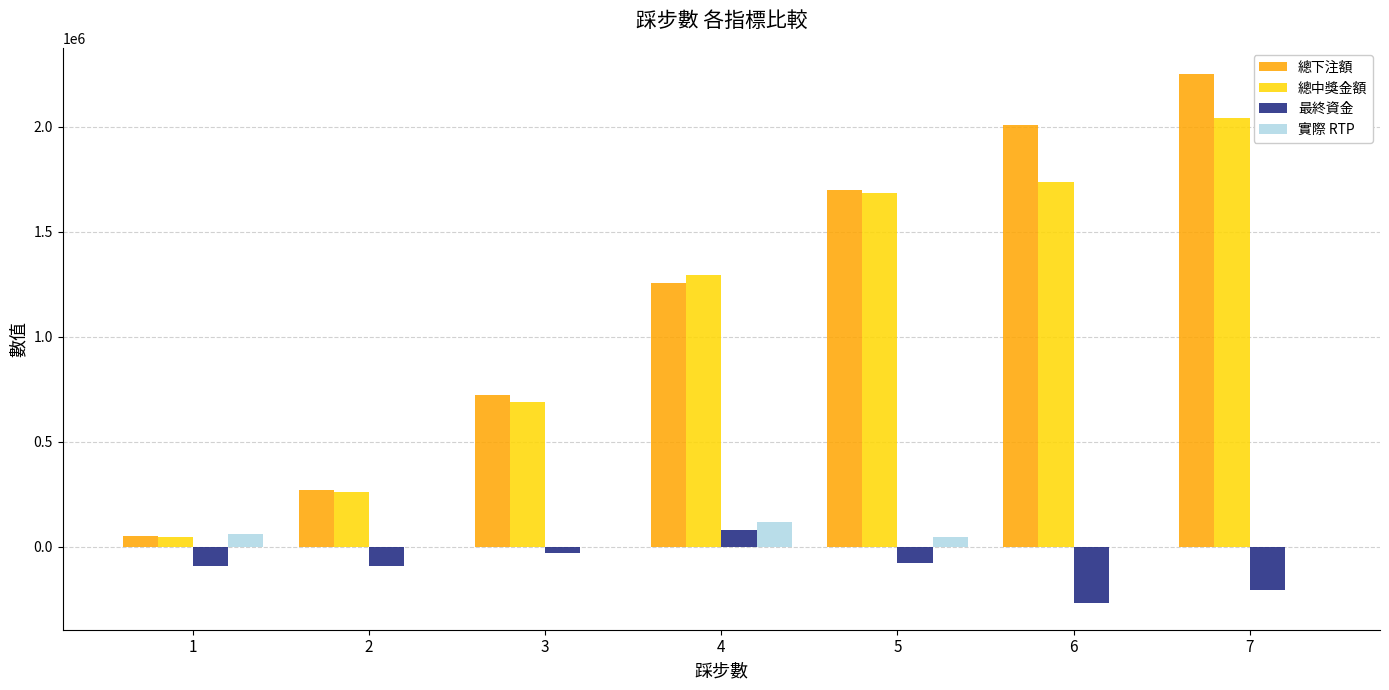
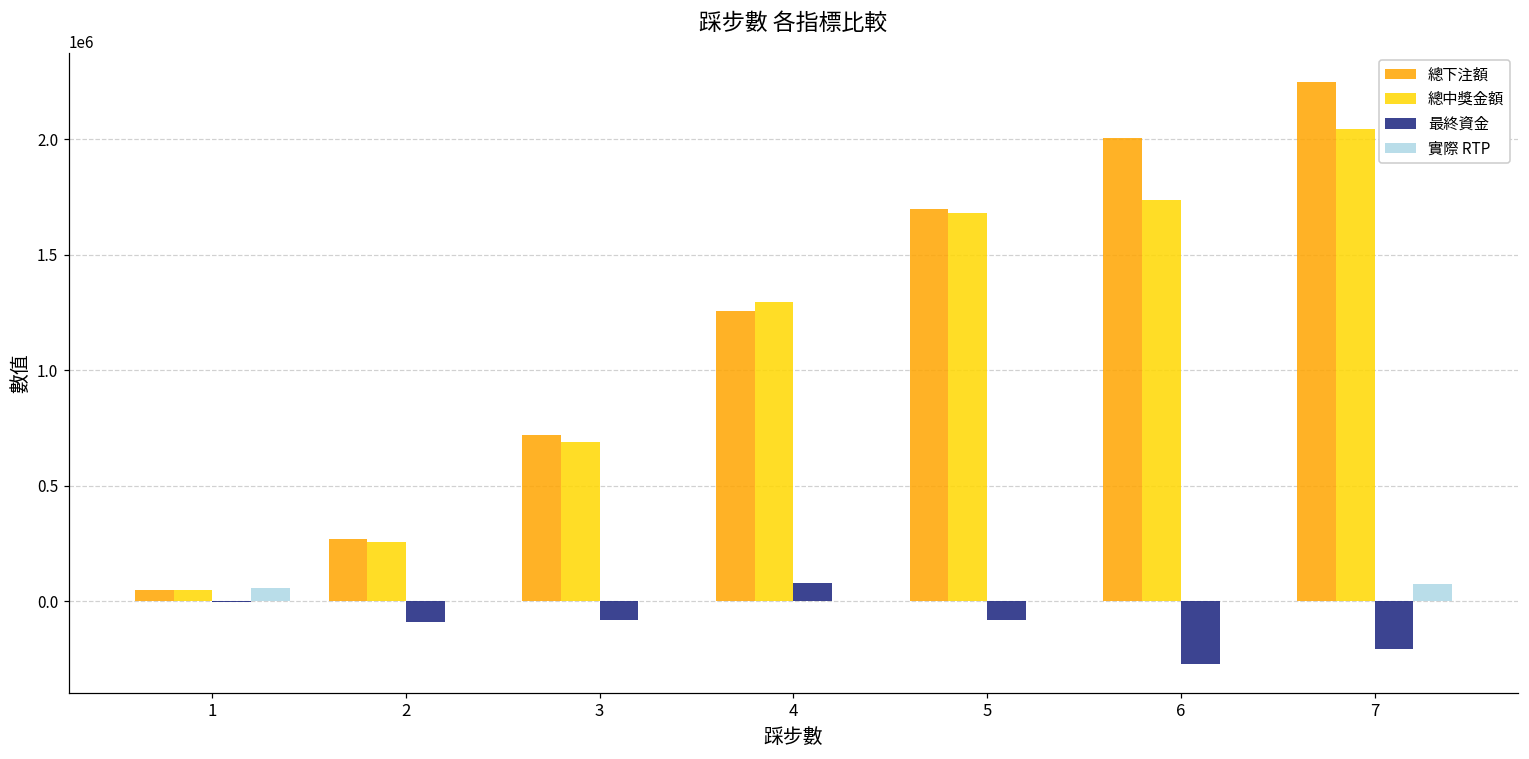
最終資金, 1: -90000 -> 0
最終資金, 3: -30000 -> -80000
實際 RTP, 4: 120000 -> 0
實際 RTP, 5: 40000 -> 0
實際 RTP, 7: 0 -> 70000
